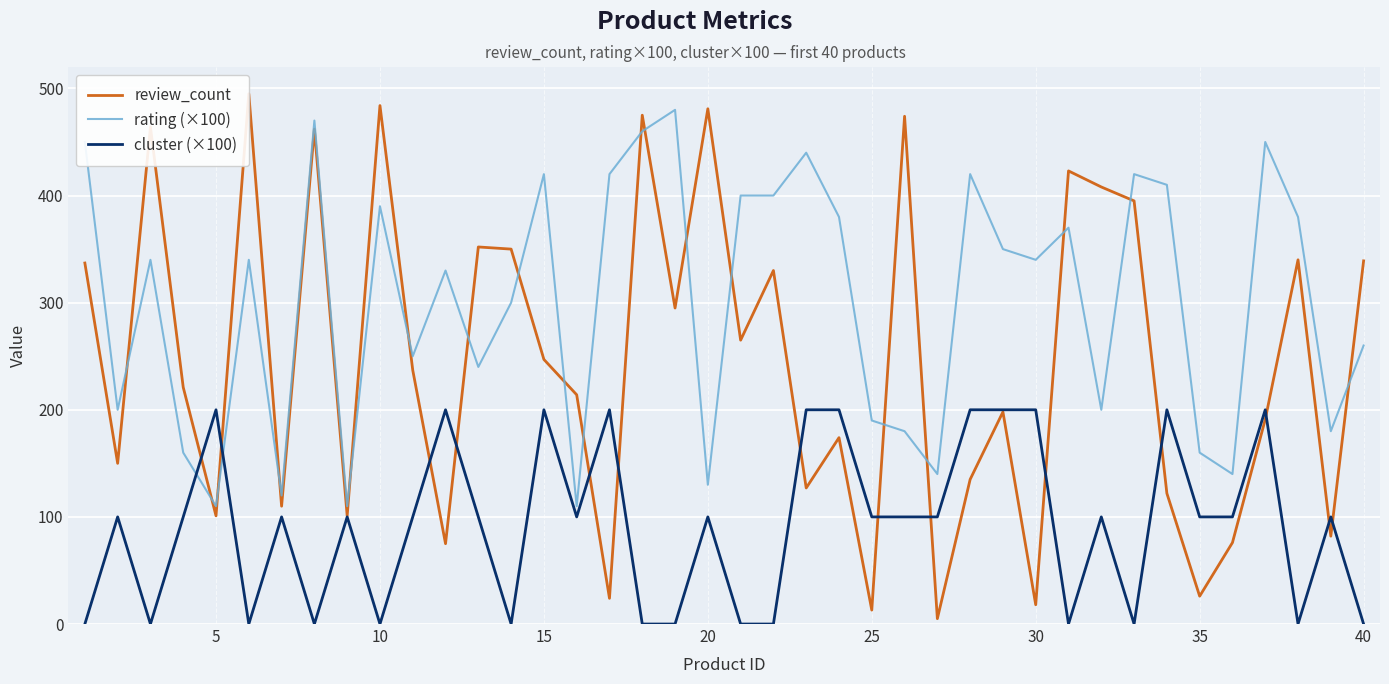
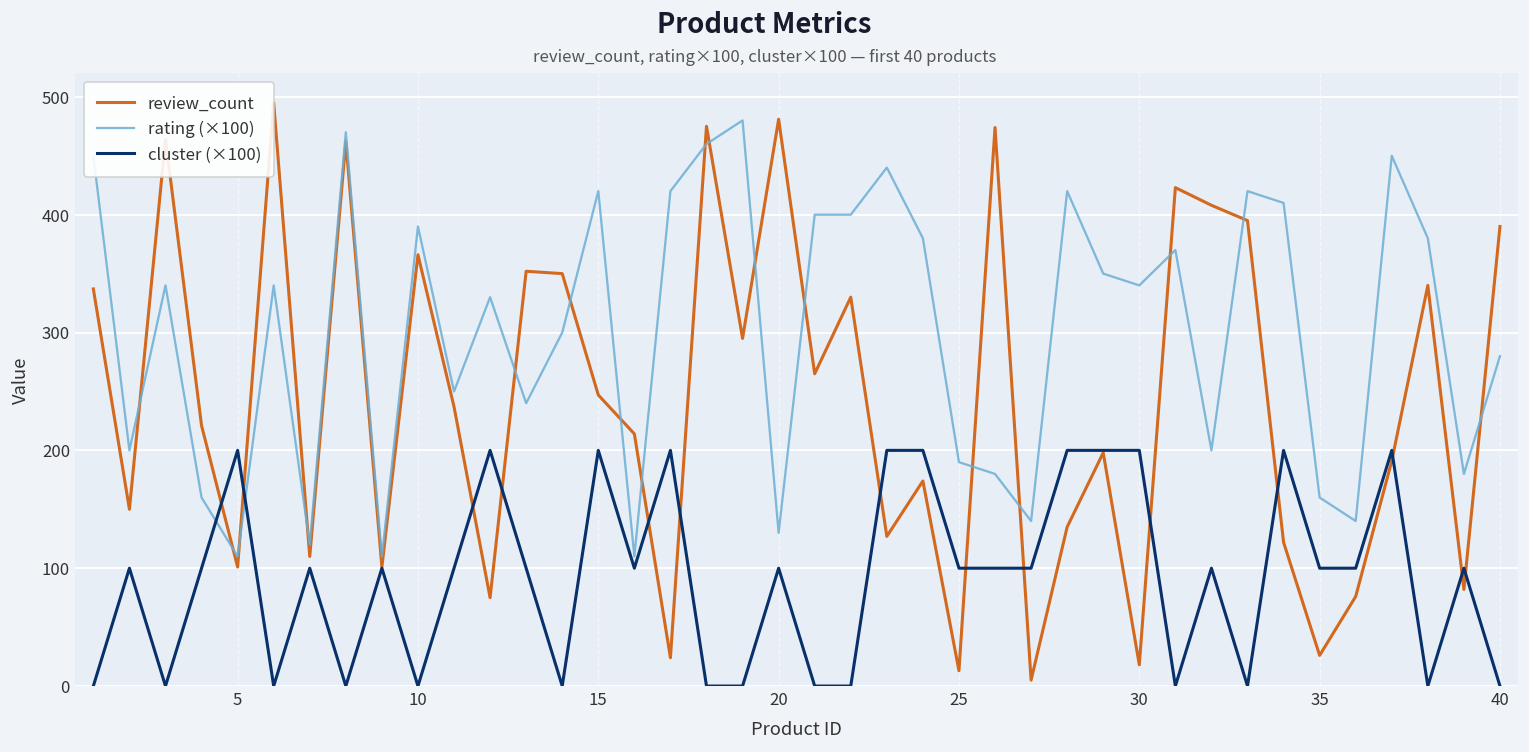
review_count, 10: 484 -> 366
review_count, 40: 339 -> 390
rating (×100), 40: 260 -> 280
